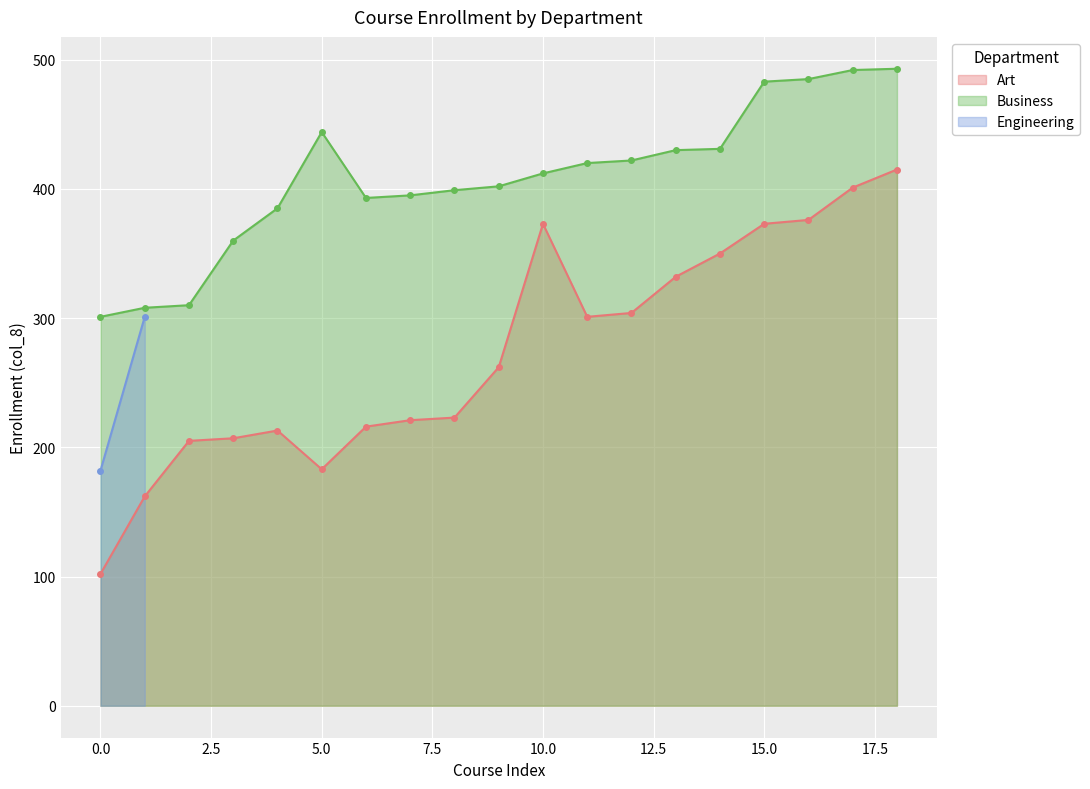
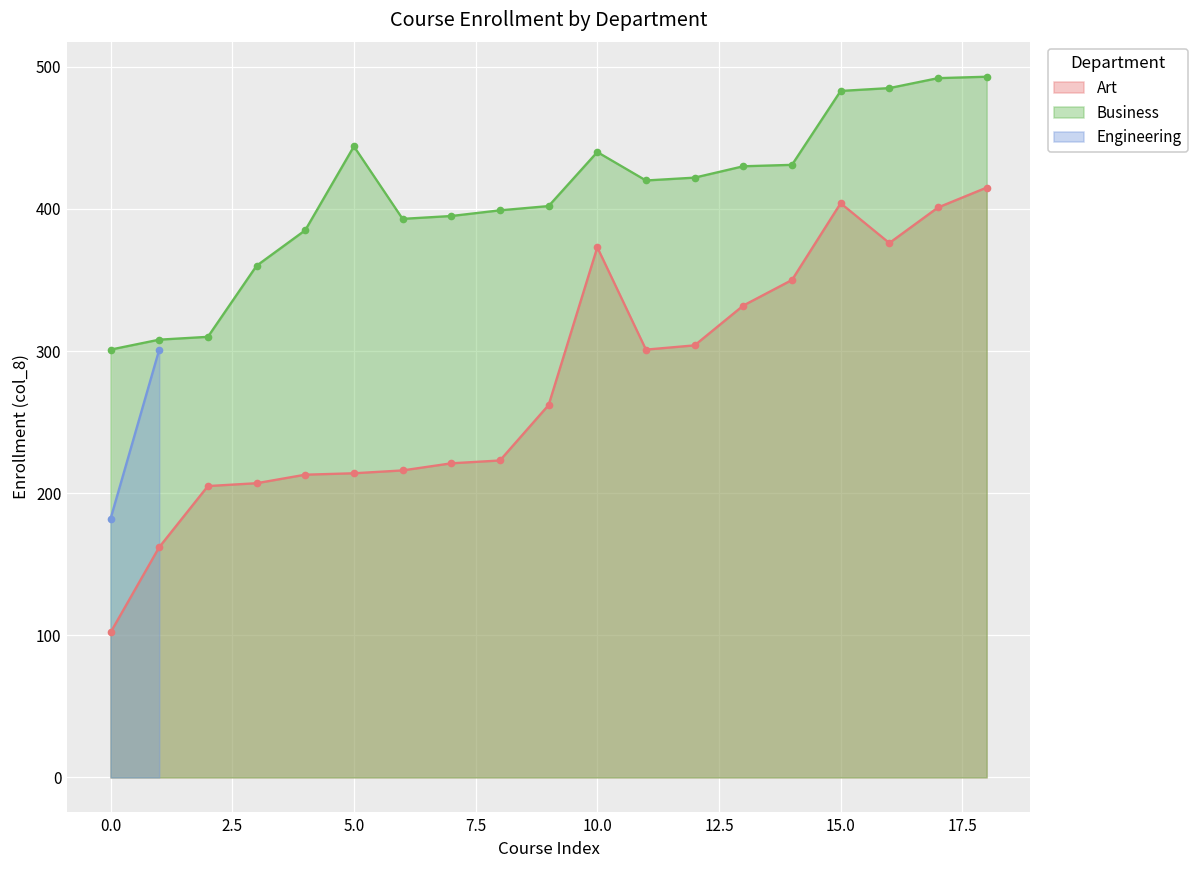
Art, 5.0: 183 -> 214
Business, 10.0: 412 -> 440
Art, 15.0: 373 -> 404
